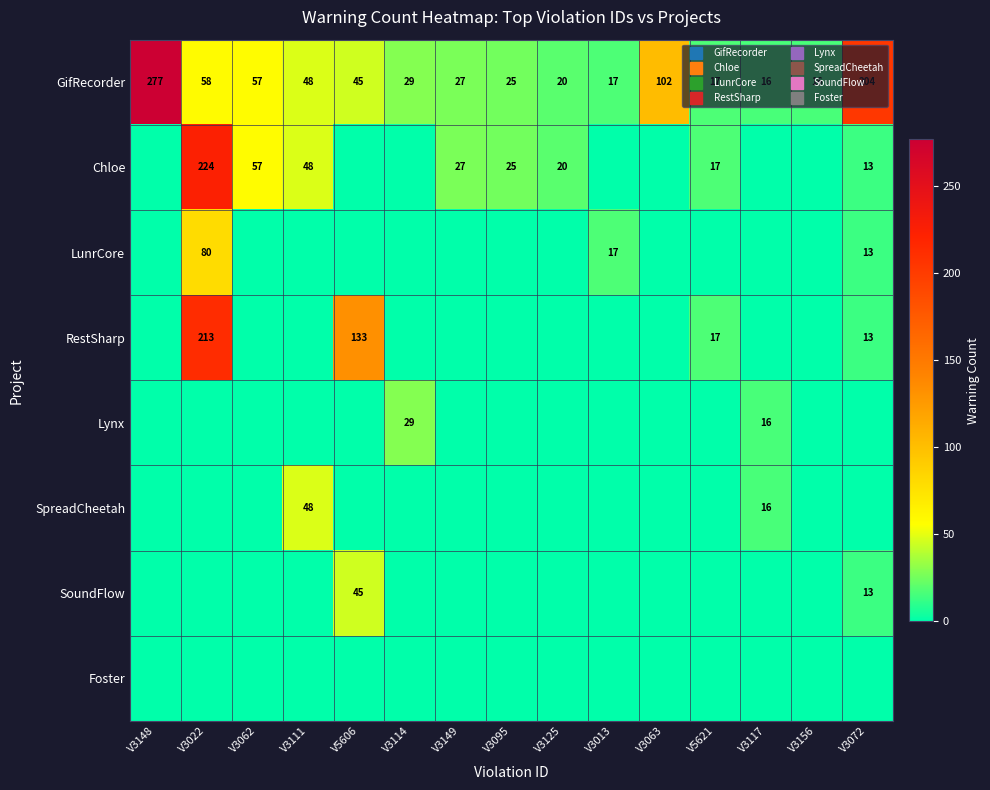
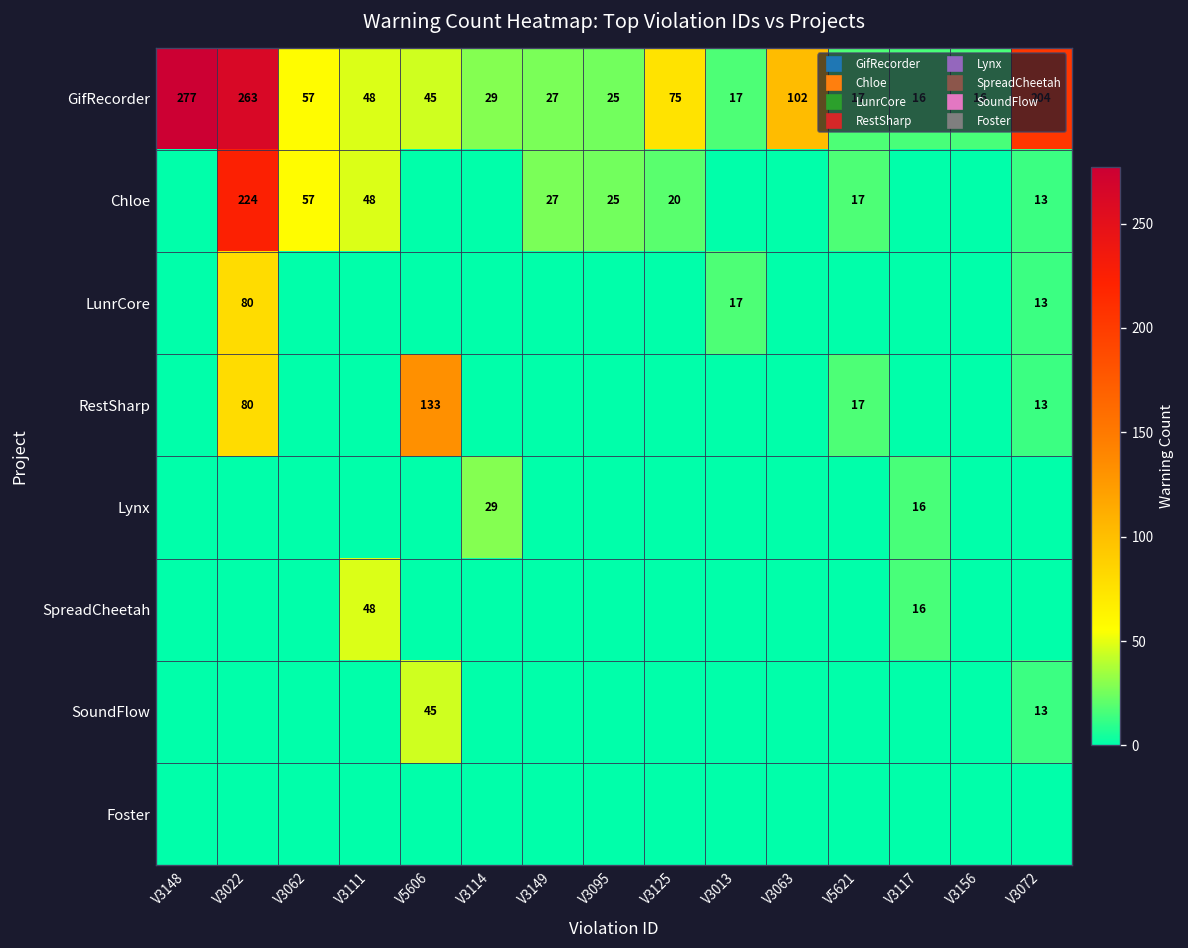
GifRecorder, V3022: 58 -> 263
GifRecorder, V3125: 20 -> 75
RestSharp, V3022: 213 -> 80
